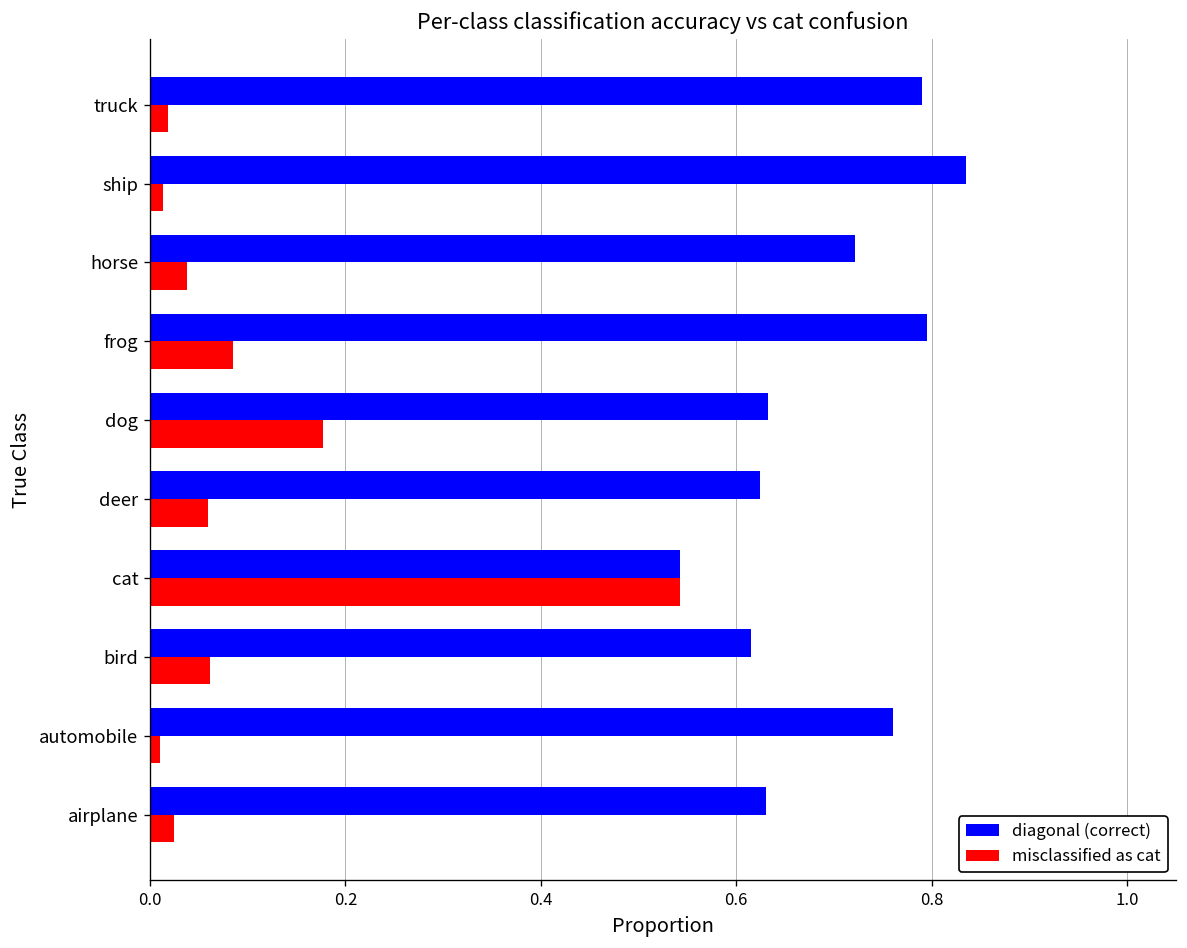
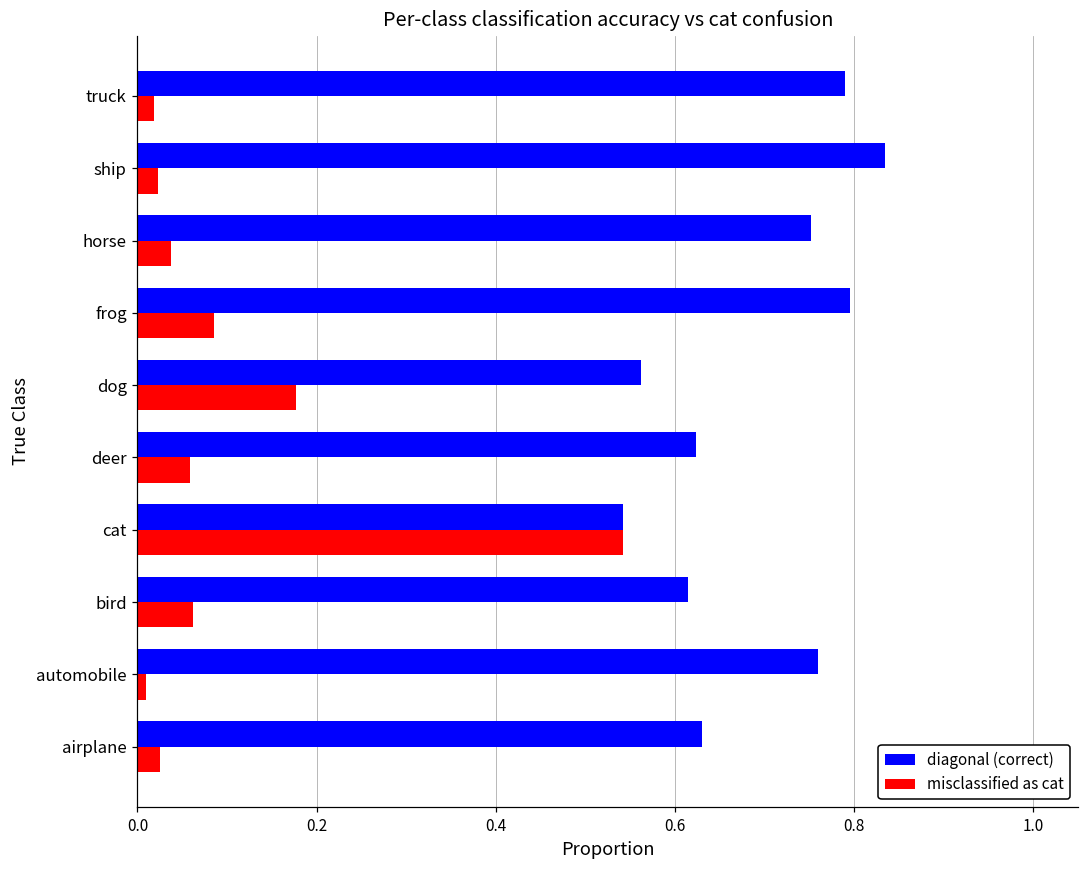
misclassified as cat, ship: 0.01 -> 0.02
diagonal (correct), horse: 0.72 -> 0.75
diagonal (correct), dog: 0.63 -> 0.56
